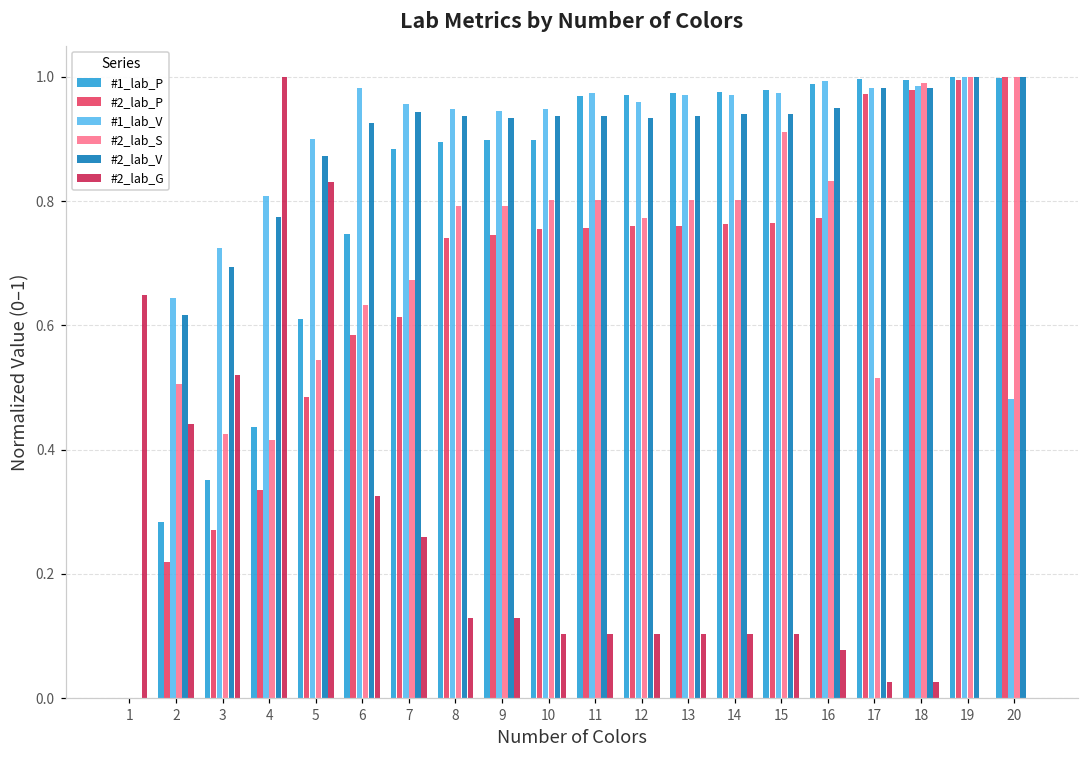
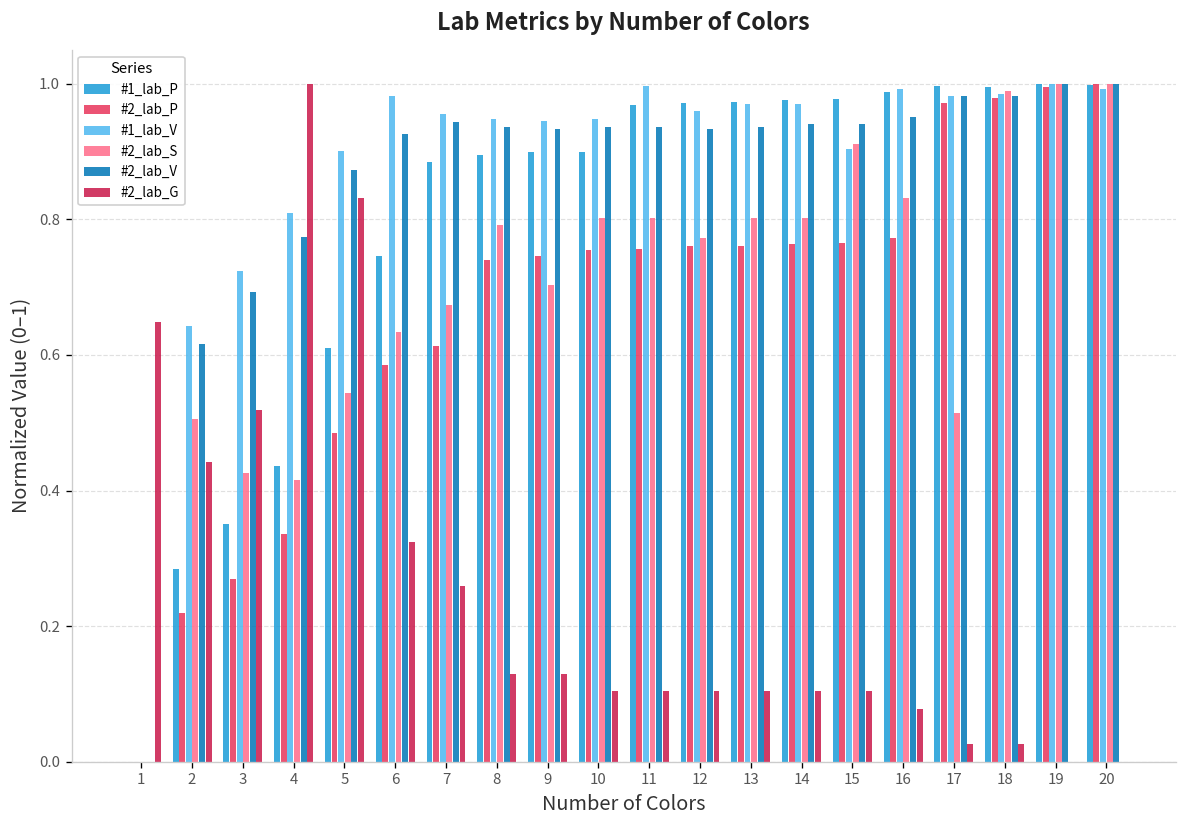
#2_lab_S, 9: 0.79 -> 0.70
#1_lab_V, 11: 0.97 -> 1.00
#1_lab_V, 15: 0.97 -> 0.90
#1_lab_V, 20: 0.48 -> 0.99
